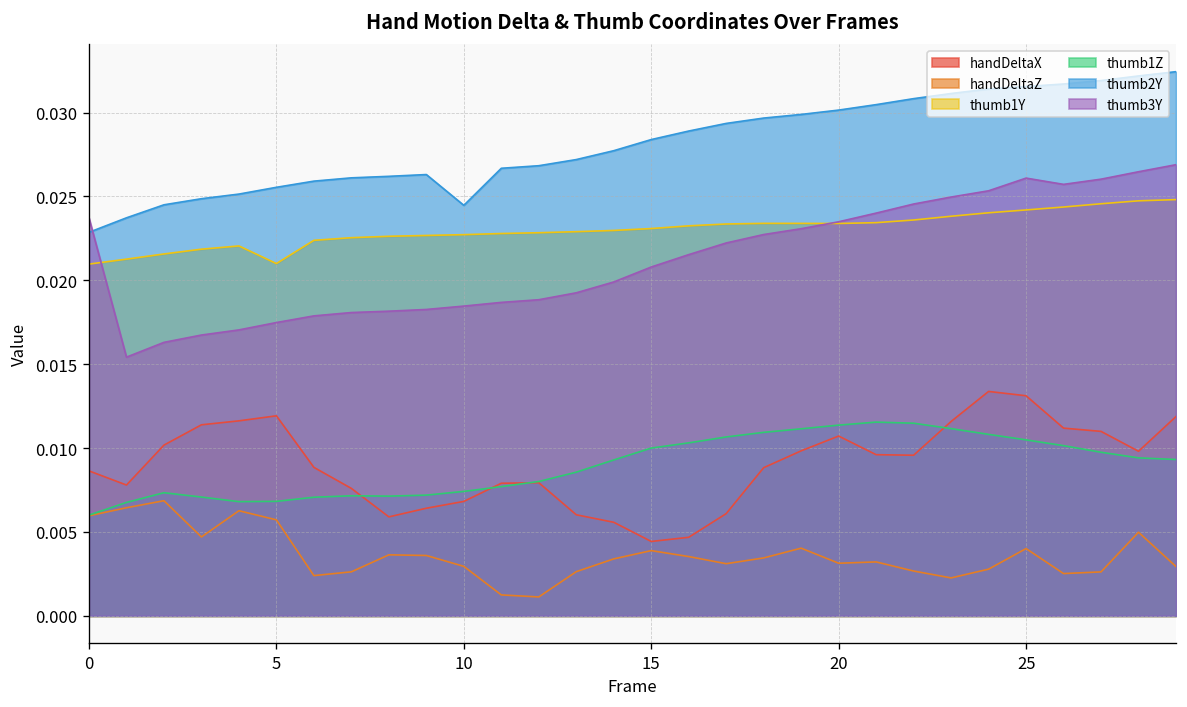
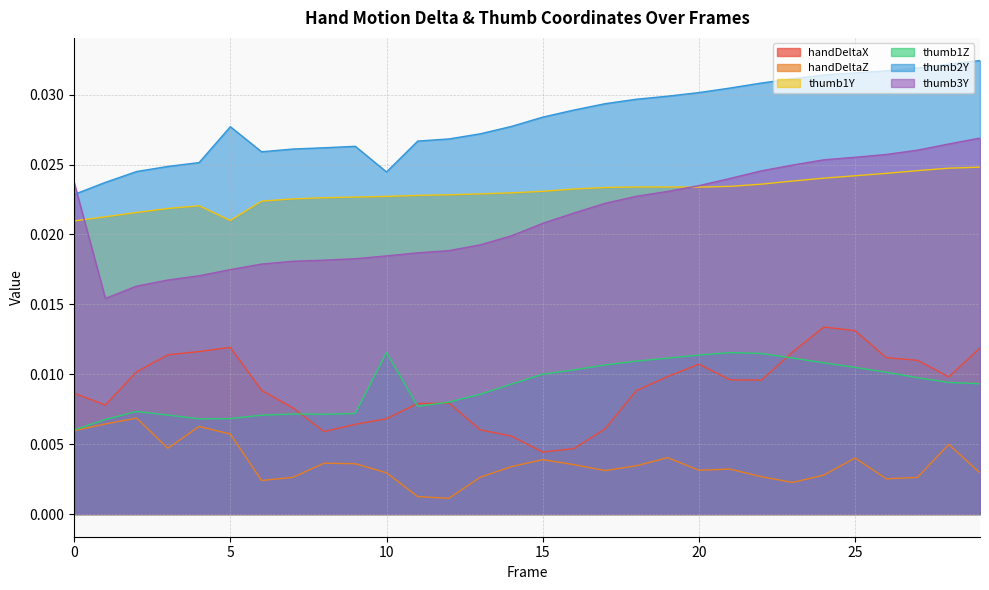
thumb2Y, 5: 0.0255 -> 0.0277
thumb1Z, 10: 0.0074 -> 0.0115
thumb3Y, 25: 0.0261 -> 0.0255
